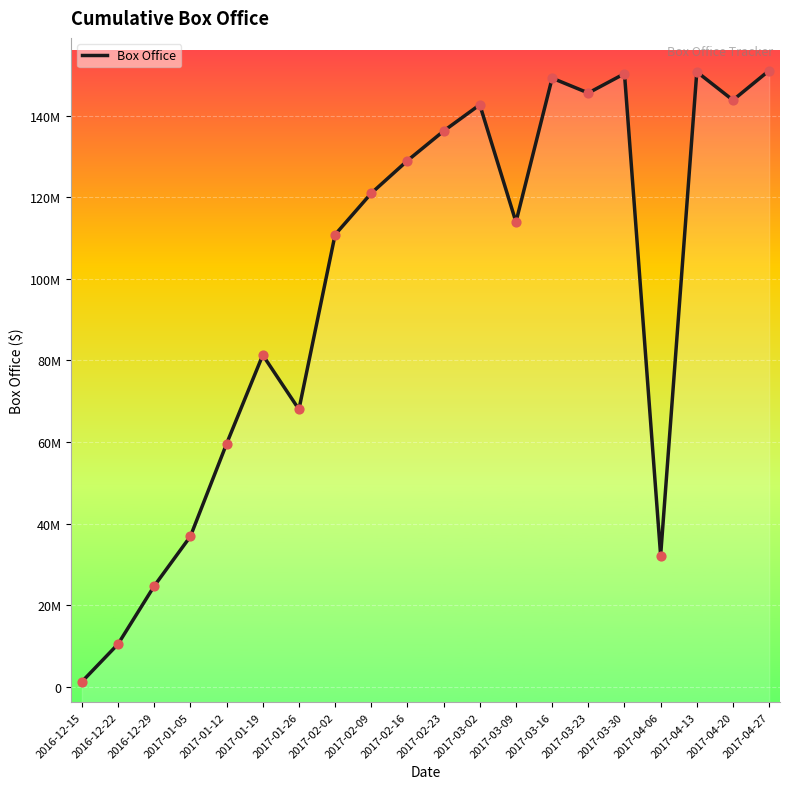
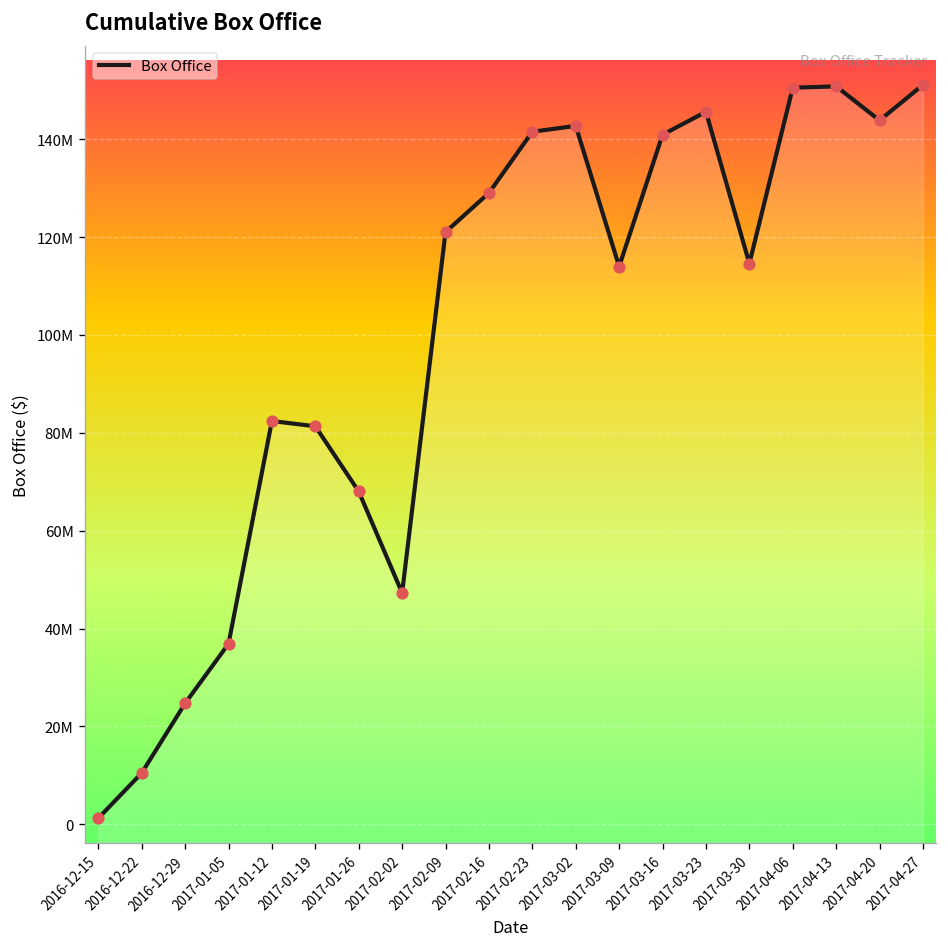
2017-01-12: 60000000 -> 82000000
2017-02-02: 111000000 -> 47000000
2017-02-23: 136000000 -> 142000000
2017-03-16: 149000000 -> 141000000
2017-03-30: 150000000 -> 115000000
2017-04-06: 32000000 -> 151000000
